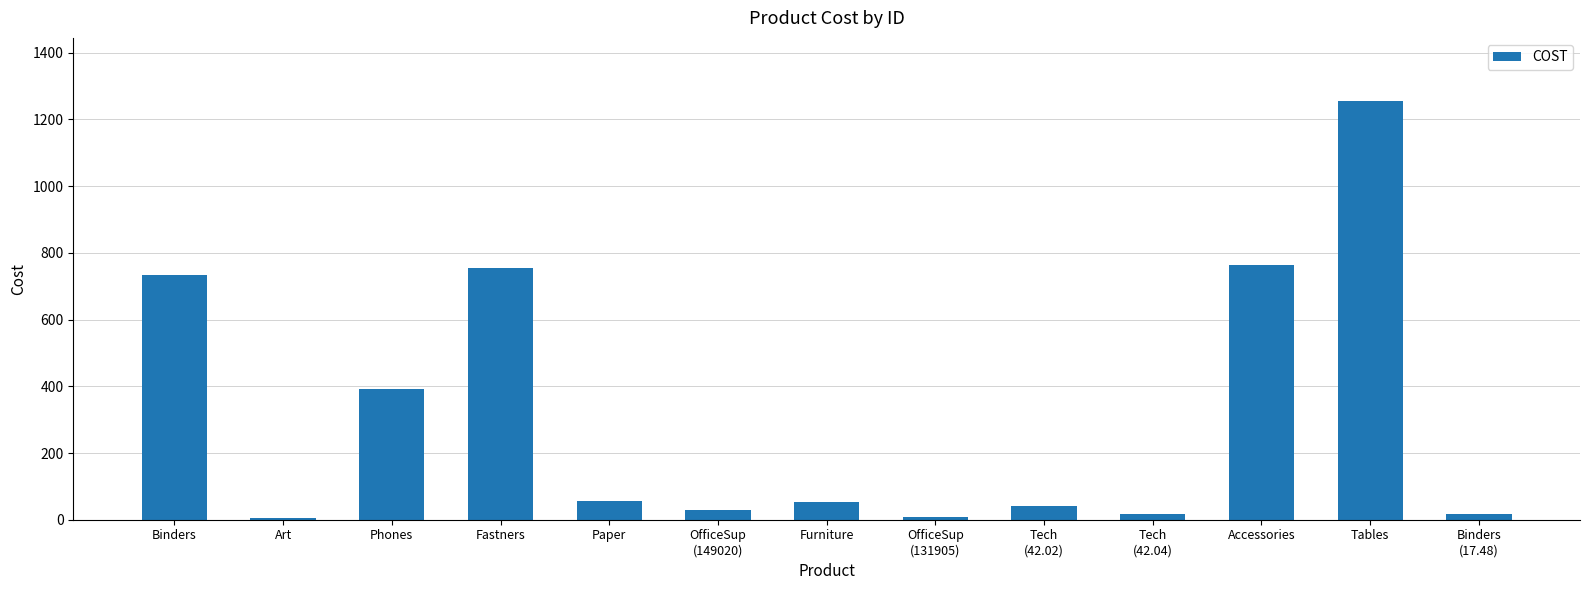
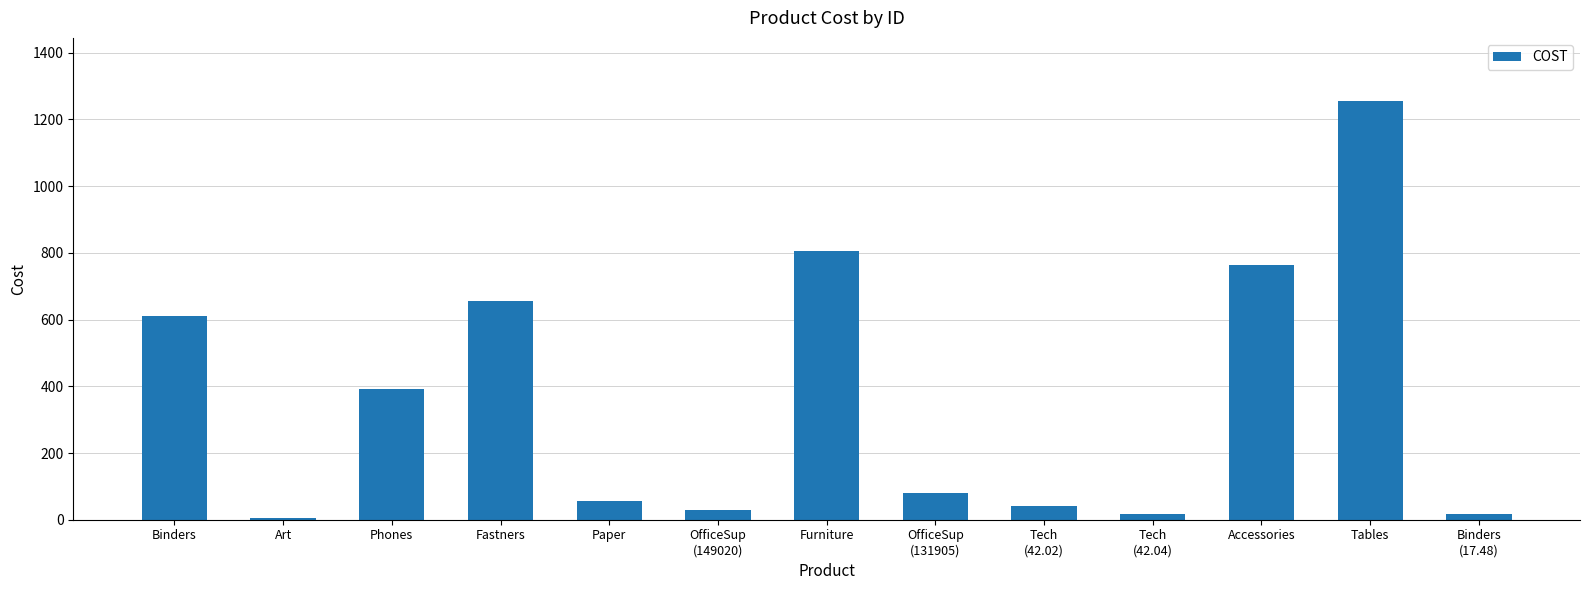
Binders: 730 -> 610
Fastners: 760 -> 660
Furniture: 50 -> 800
OfficeSup (131905): 10 -> 80
